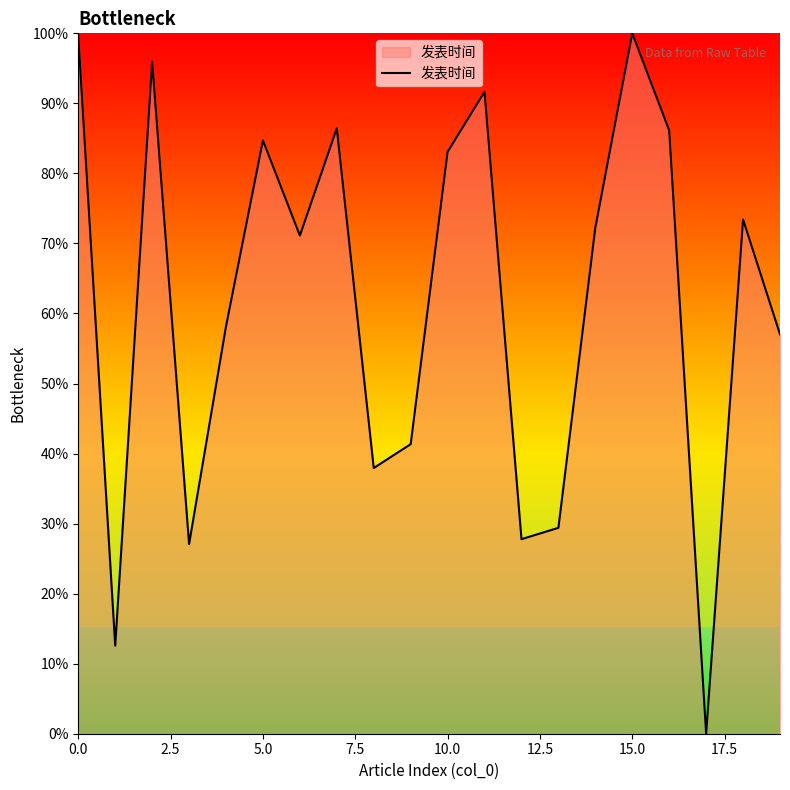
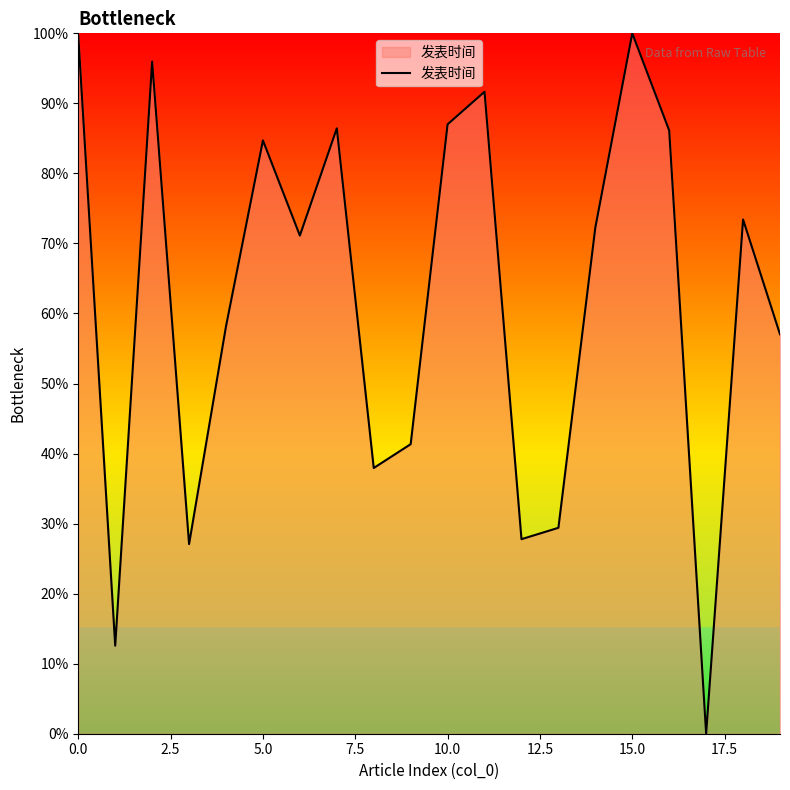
10.0: 83% -> 87%
